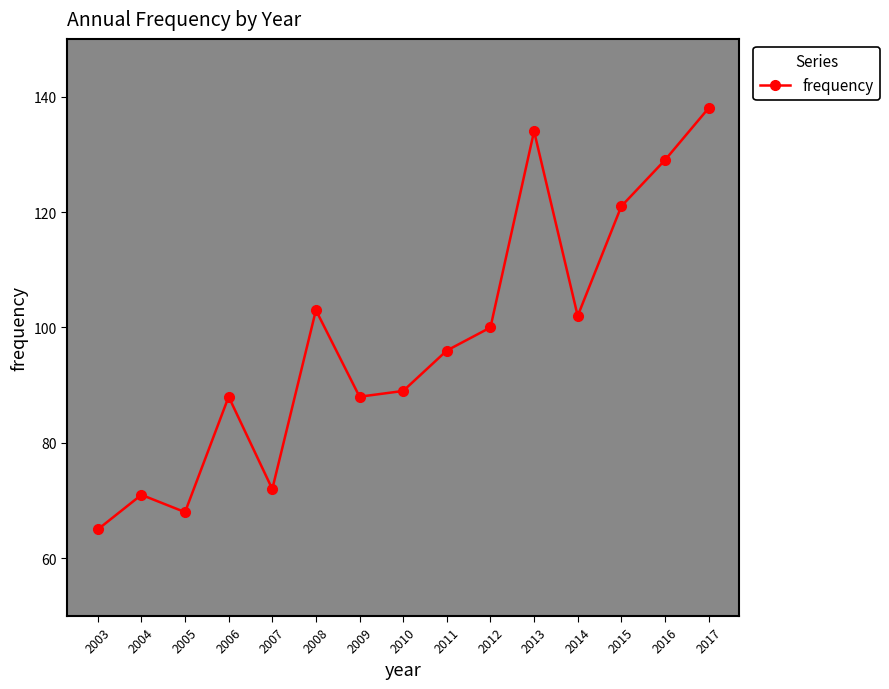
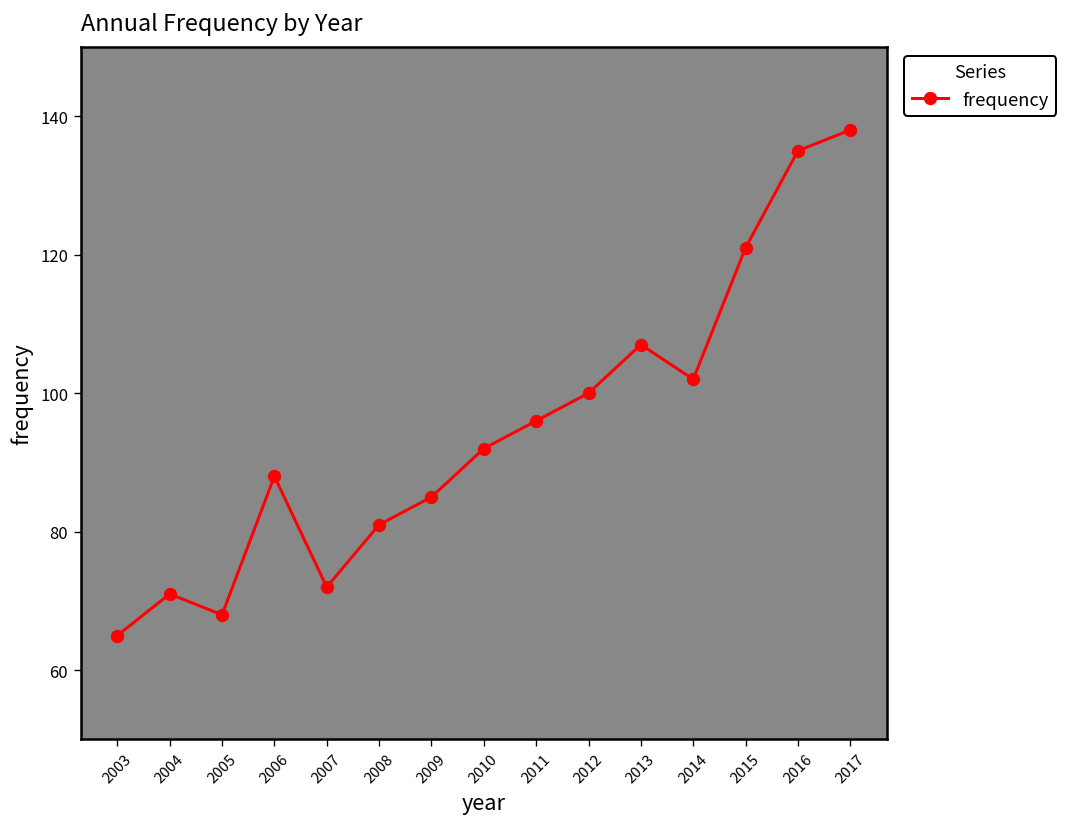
2008: 103 -> 81
2009: 88 -> 85
2010: 89 -> 92
2013: 134 -> 107
2016: 129 -> 135
